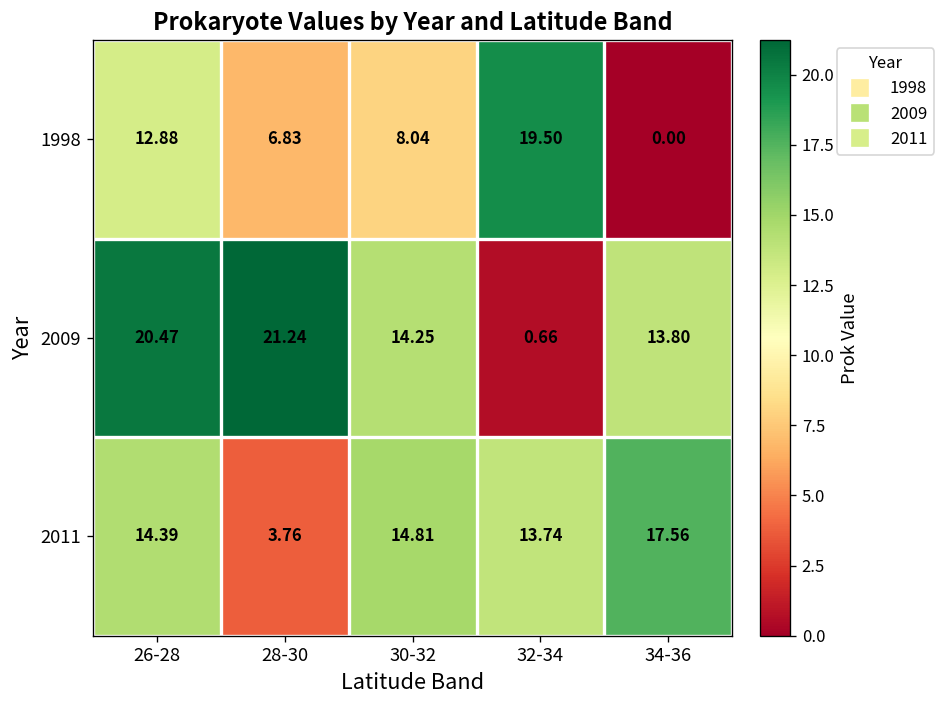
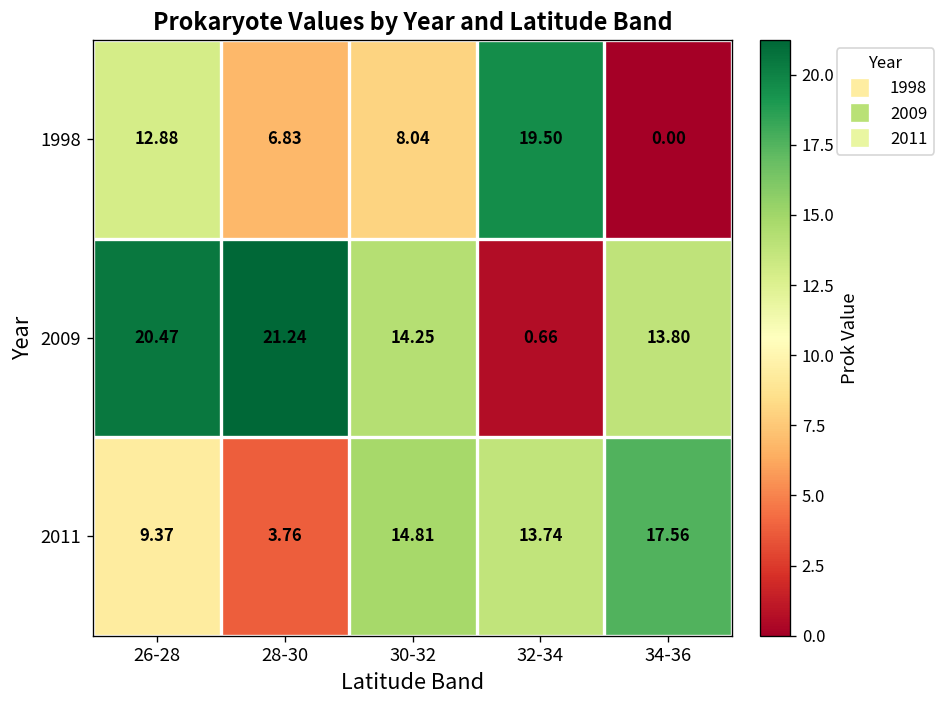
2011, 26-28: 14.39 -> 9.37
